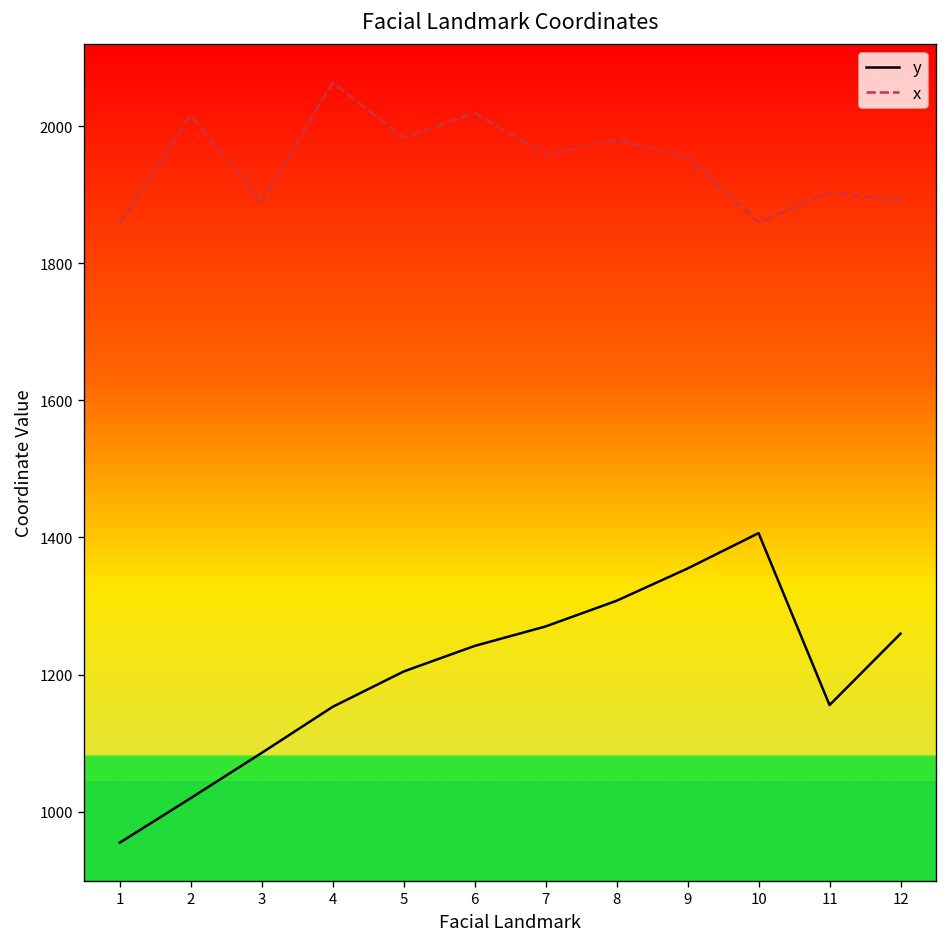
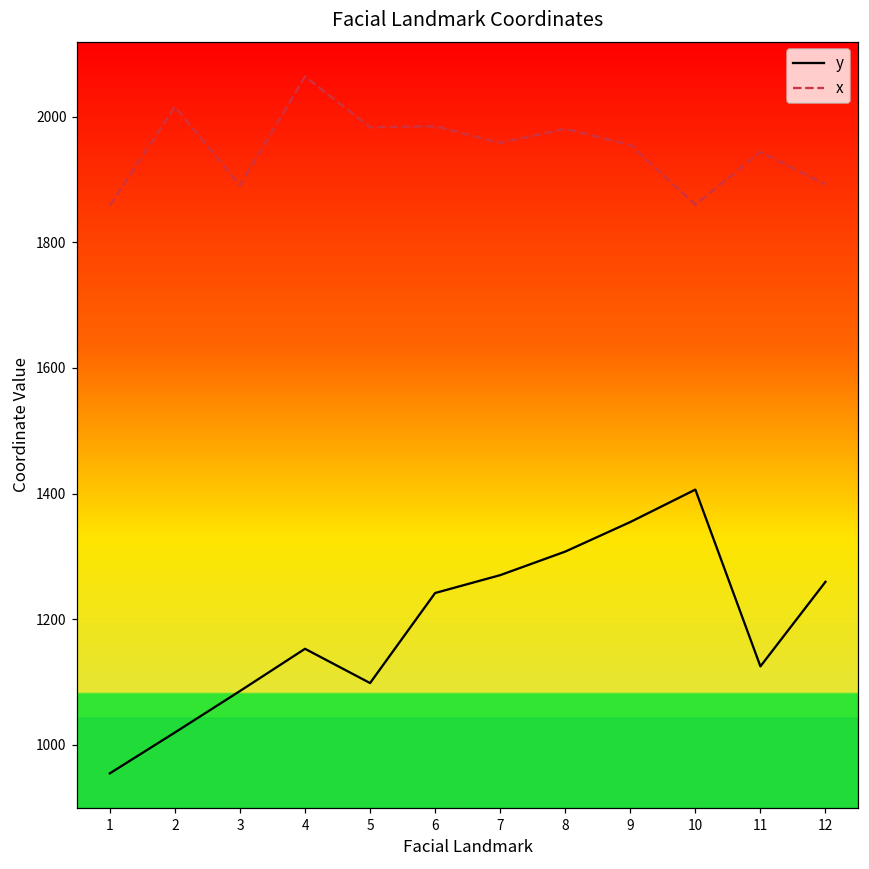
y, 5: 1200 -> 1100
x, 6: 2020 -> 1980
y, 11: 1160 -> 1130
x, 11: 1900 -> 1940
